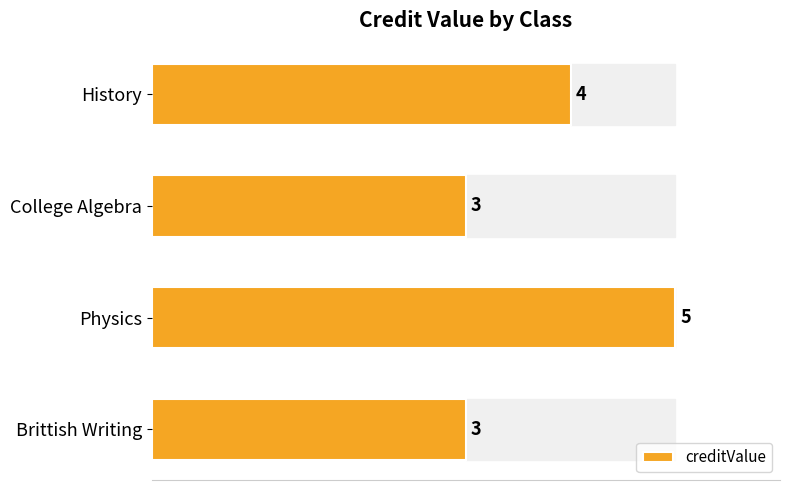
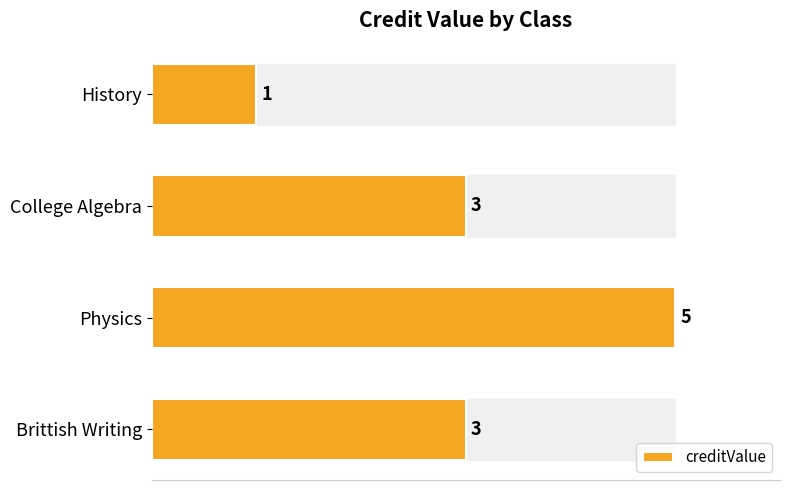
History: 4 -> 1
